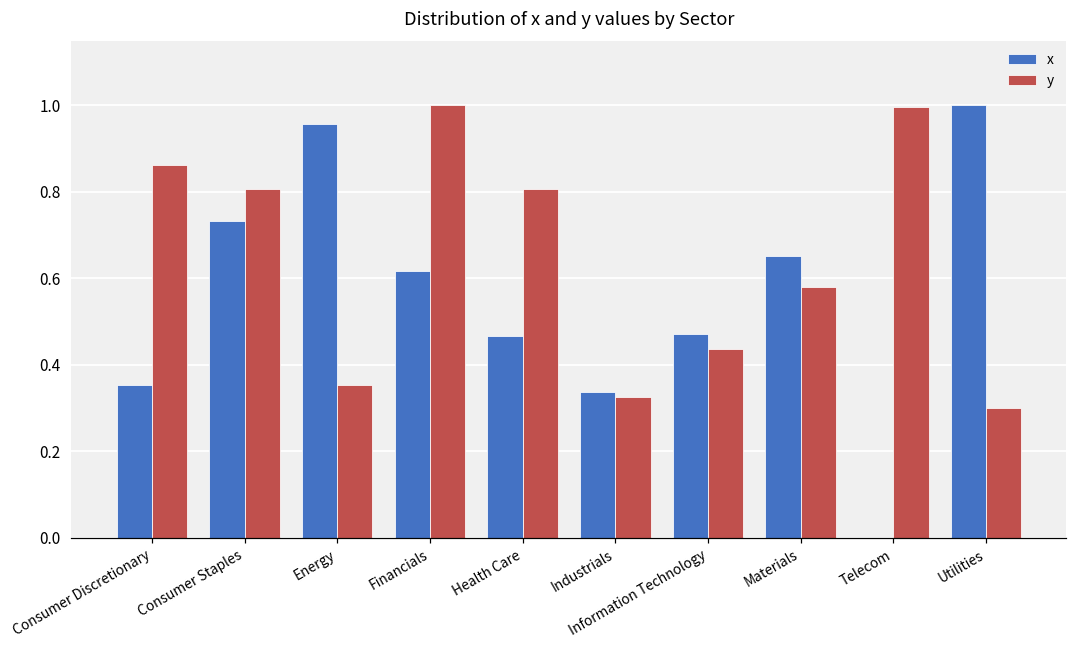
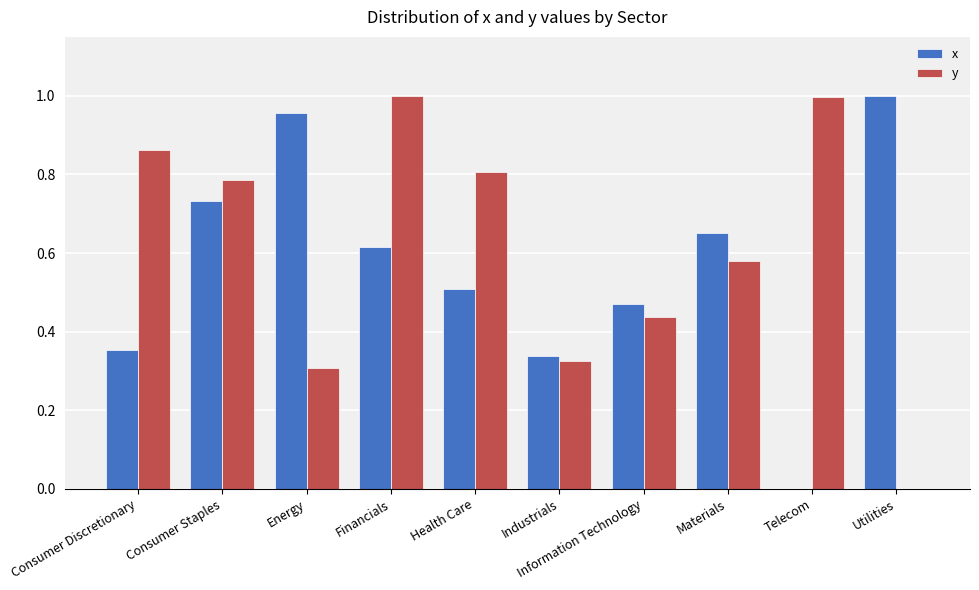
y, Consumer Staples: 0.81 -> 0.79
y, Energy: 0.35 -> 0.31
x, Health Care: 0.47 -> 0.51
y, Utilities: 0.3 -> 0.0
